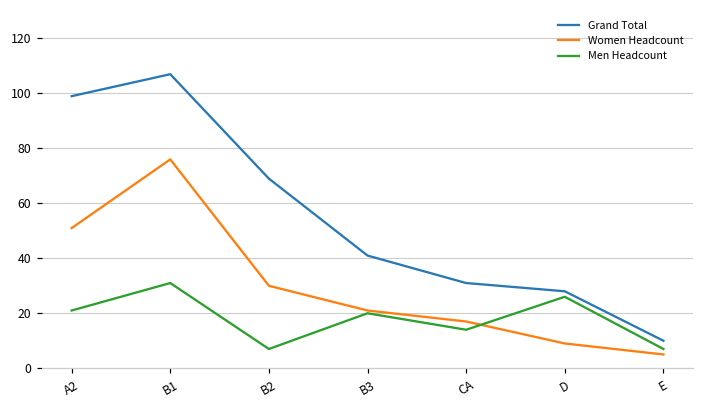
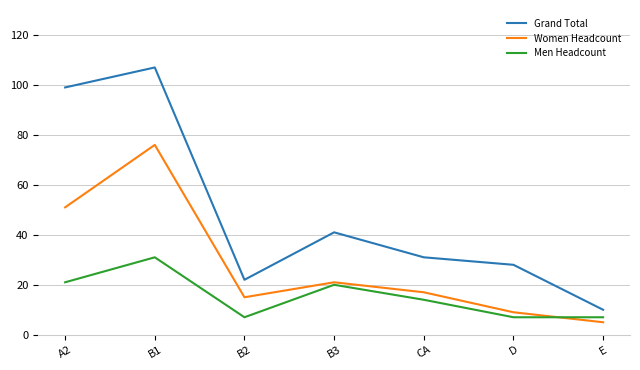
Grand Total, B2: 69 -> 22
Women Headcount, B2: 30 -> 15
Men Headcount, D: 26 -> 7
